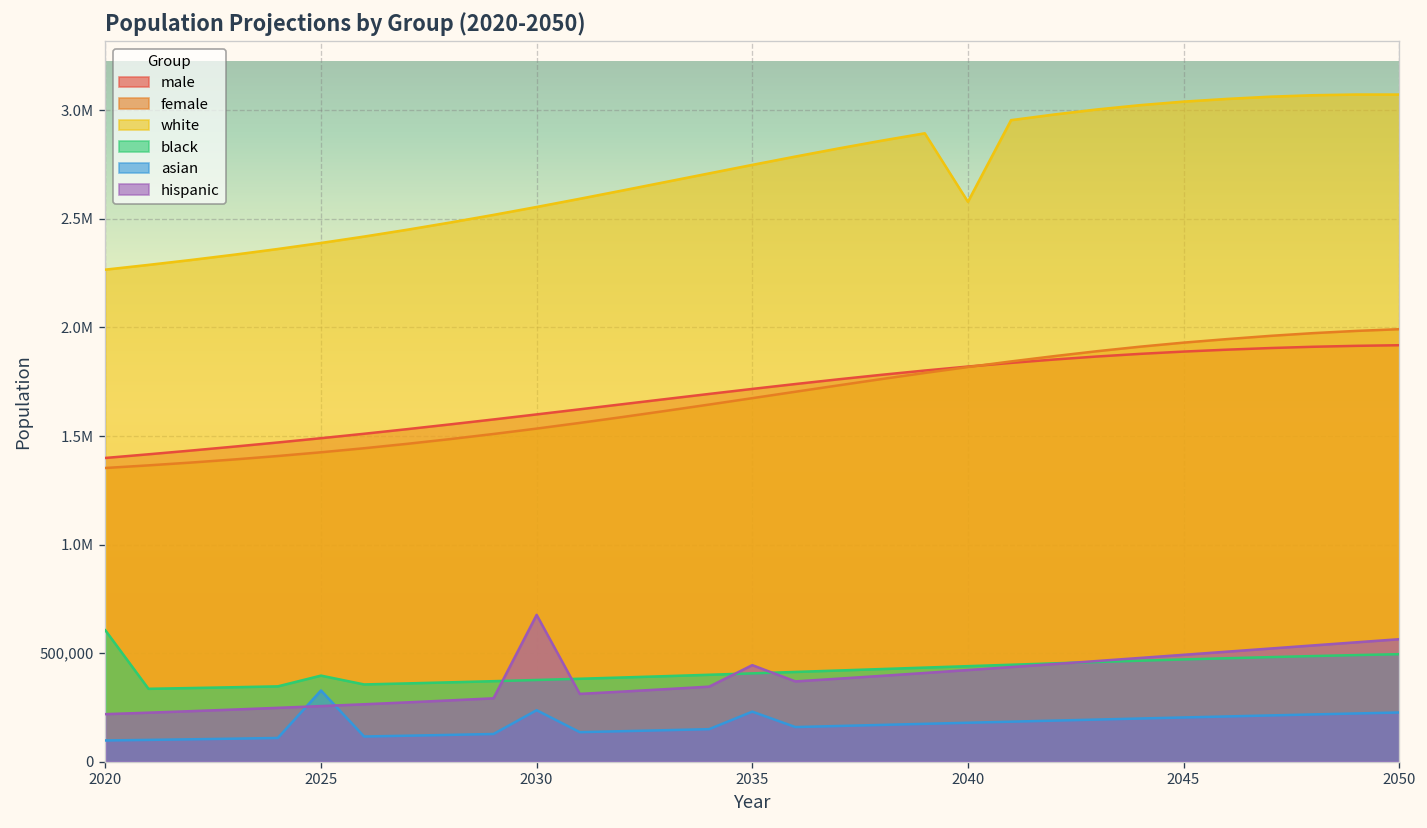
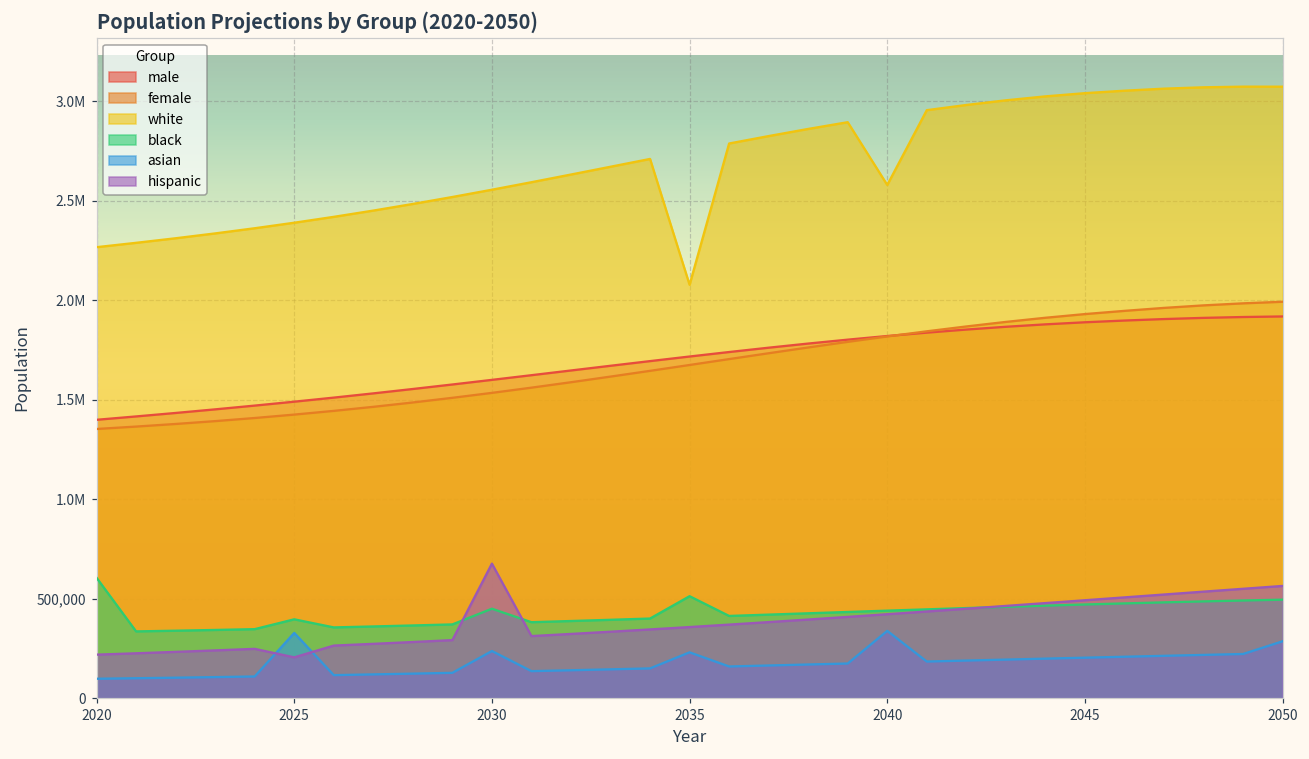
hispanic, 2025: 260,000 -> 210,000
black, 2030: 380,000 -> 450,000
white, 2035: 2,750,000 -> 2,080,000
black, 2035: 410,000 -> 510,000
hispanic, 2035: 440,000 -> 360,000
asian, 2040: 180,000 -> 340,000
asian, 2050: 230,000 -> 290,000
